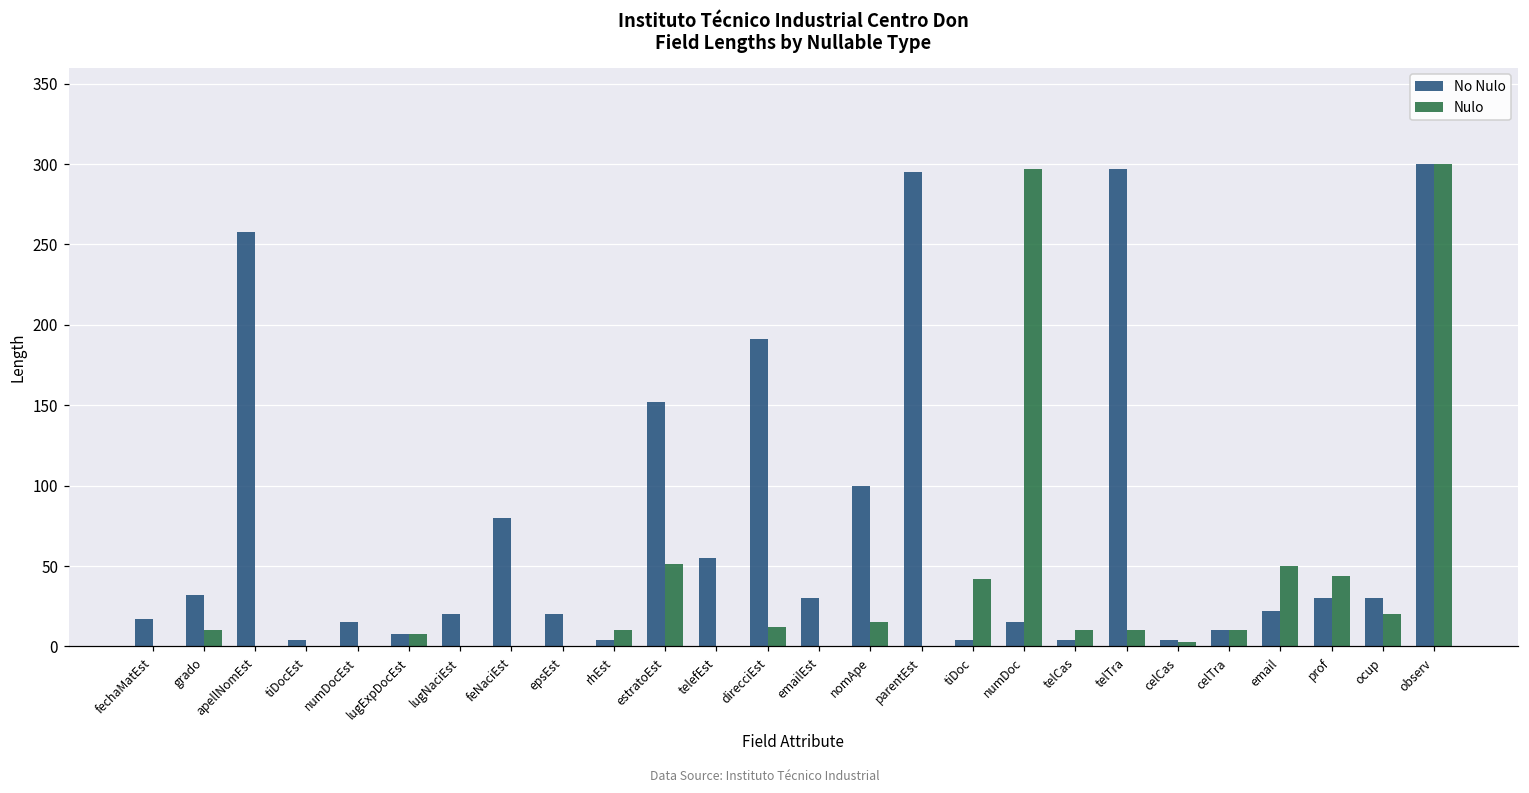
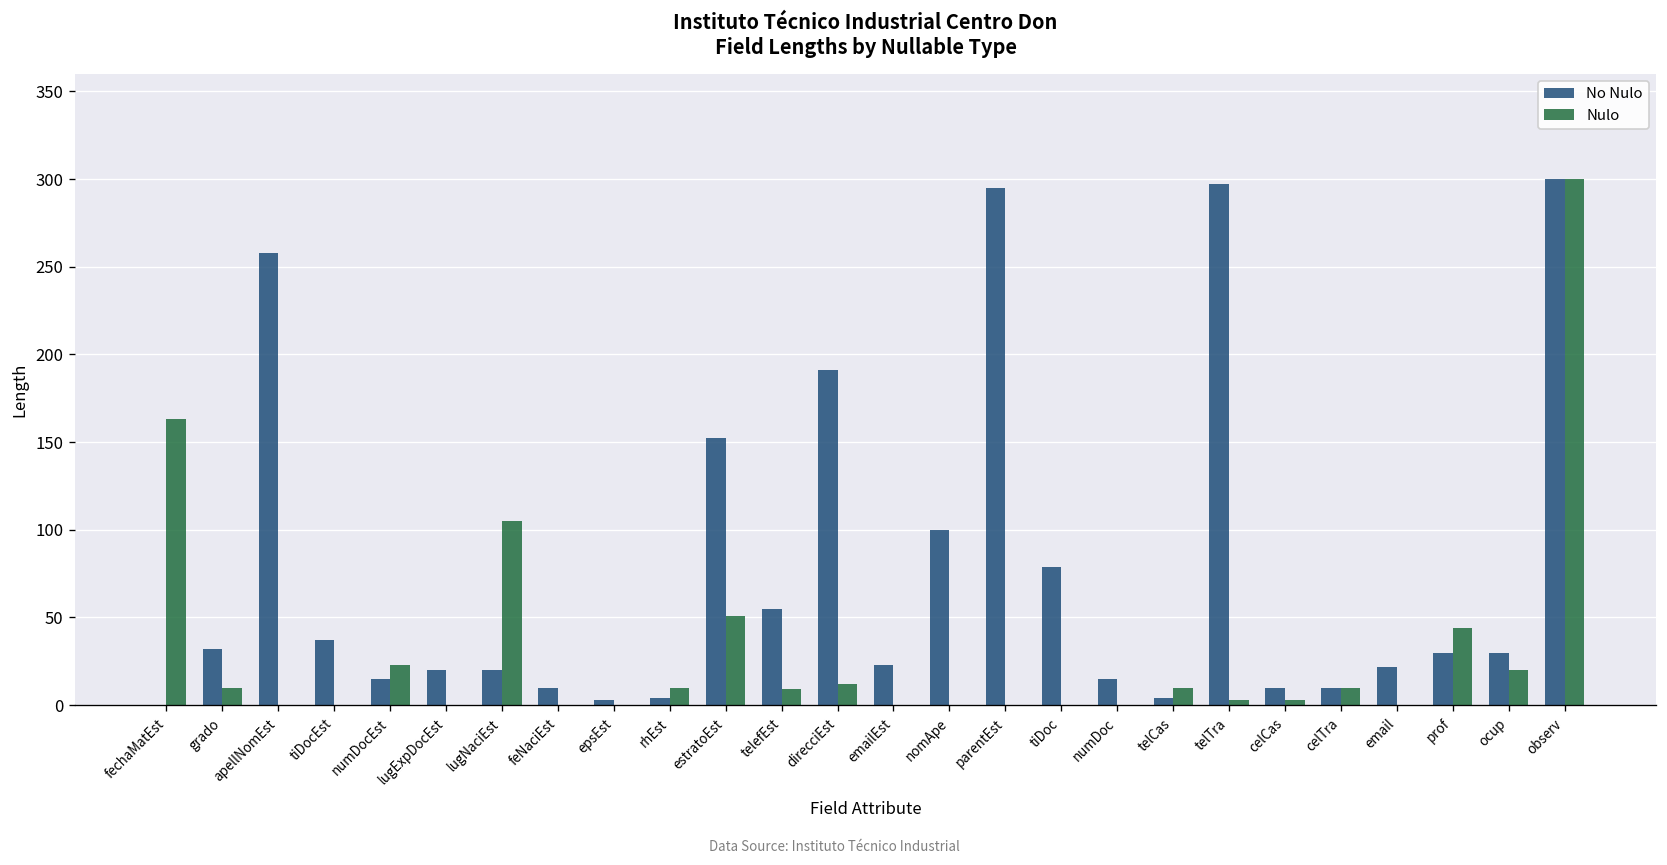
No Nulo, fechaMatEst: 17 -> 0
Nulo, fechaMatEst: 0 -> 163
No Nulo, tiDocEst: 4 -> 37
Nulo, numDocEst: 0 -> 23
No Nulo, lugExpDocEst: 8 -> 20
Nulo, lugExpDocEst: 8 -> 0
Nulo, lugNaciEst: 0 -> 105
No Nulo, feNaciEst: 80 -> 10
No Nulo, epsEst: 20 -> 3
Nulo, telefEst: 0 -> 9
No Nulo, emailEst: 30 -> 23
Nulo, nomApe: 15 -> 0
No Nulo, tiDoc: 4 -> 79
Nulo, tiDoc: 42 -> 0
Nulo, numDoc: 297 -> 0
Nulo, telTra: 10 -> 3
No Nulo, celCas: 4 -> 10
Nulo, email: 50 -> 0
